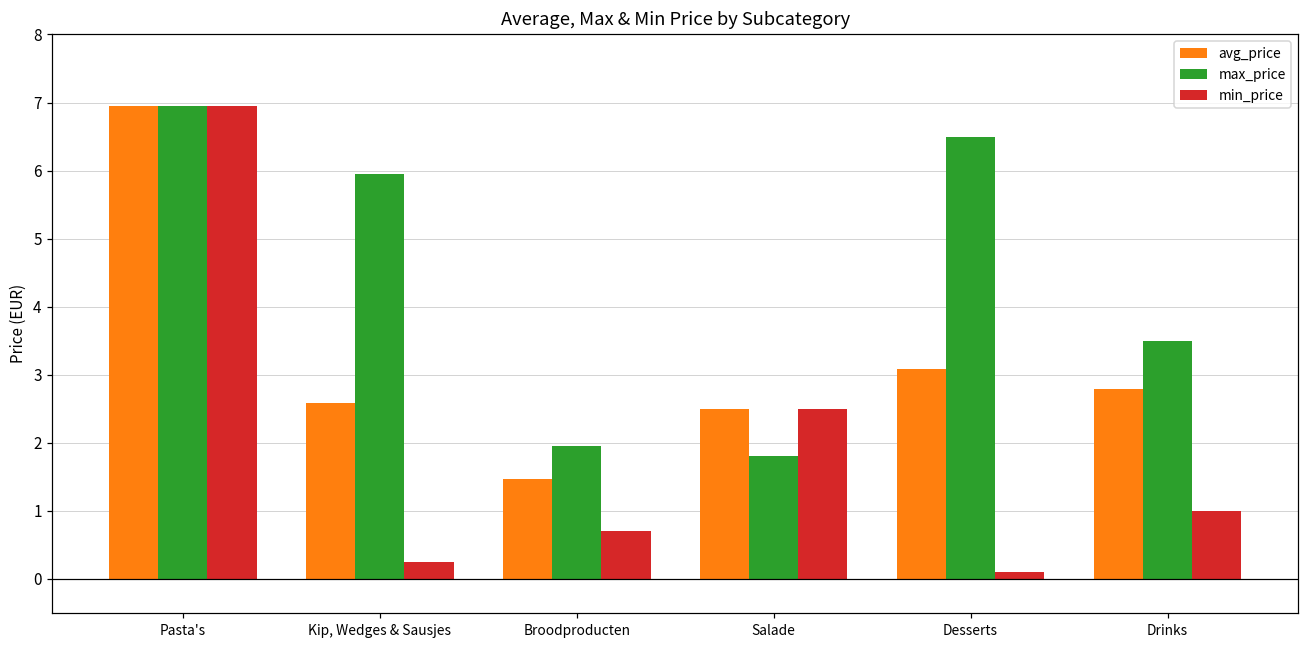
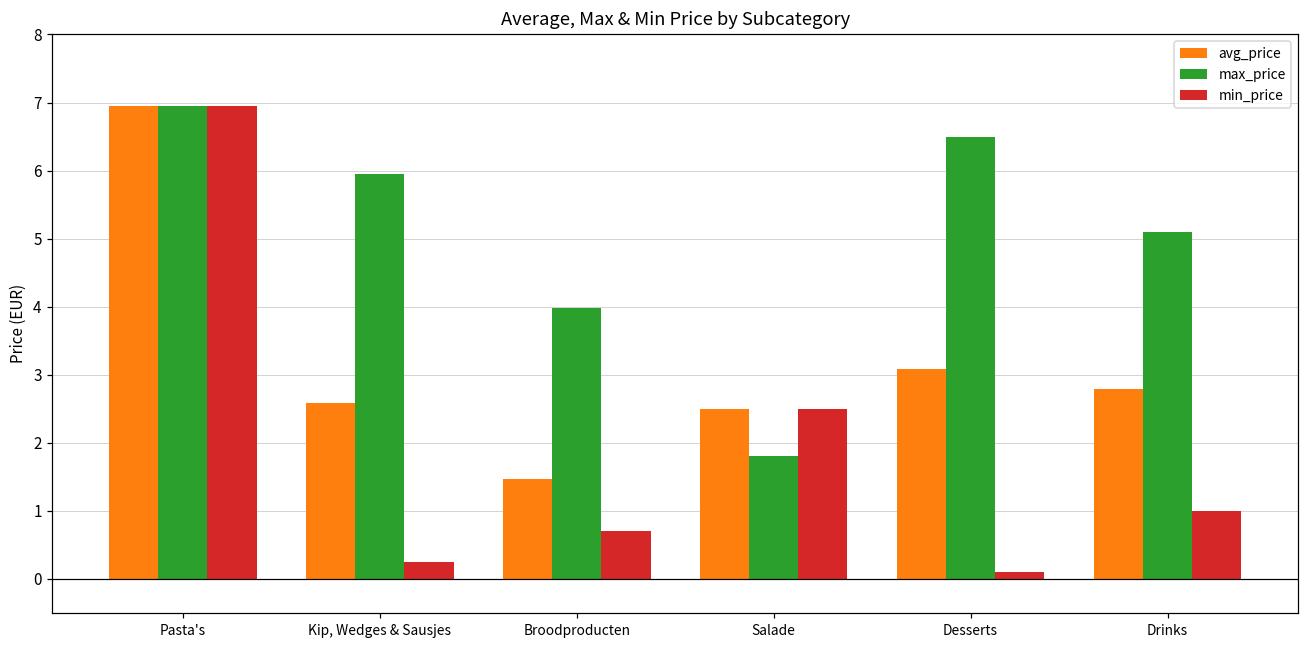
max_price, Broodproducten: 2.0 -> 4.0
max_price, Drinks: 3.5 -> 5.1
